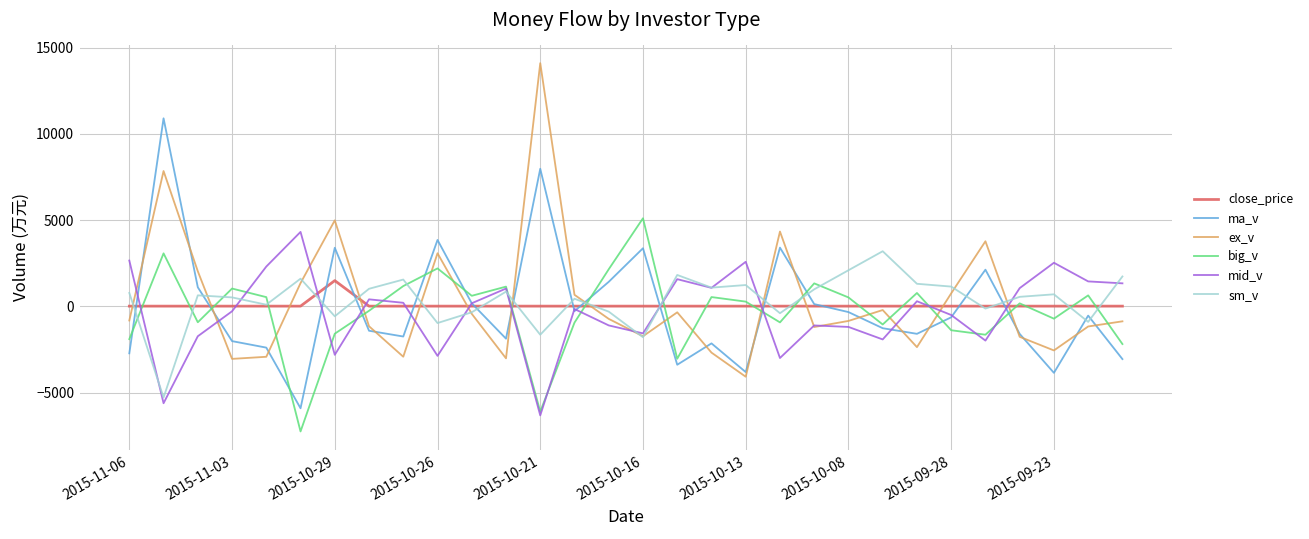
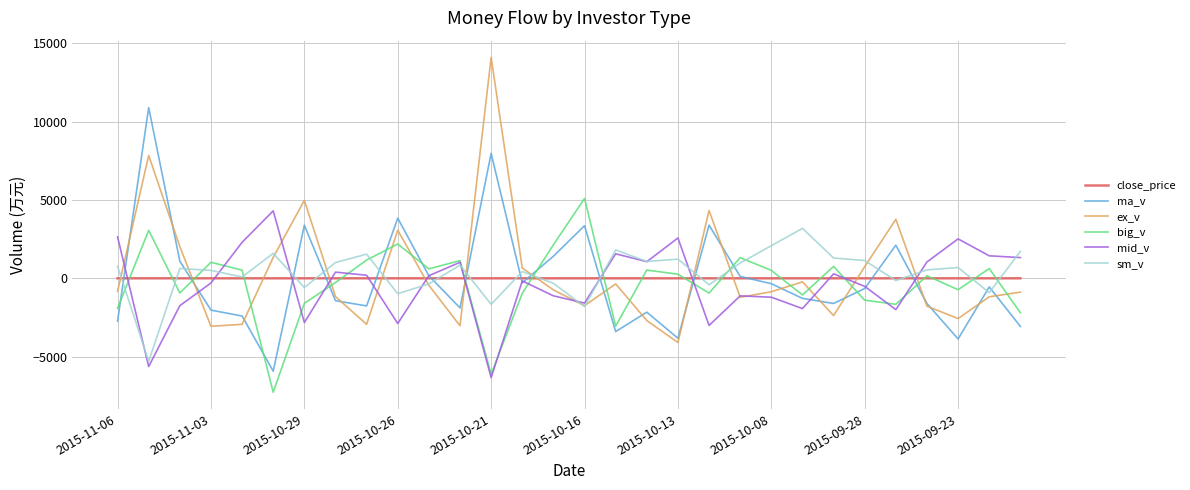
close_price, 2015-10-29: 1500 -> 0
